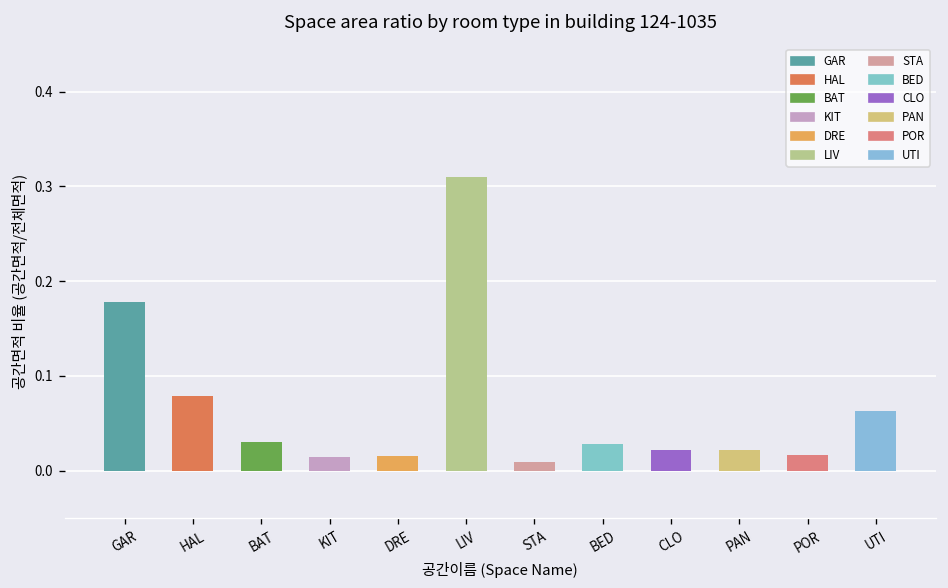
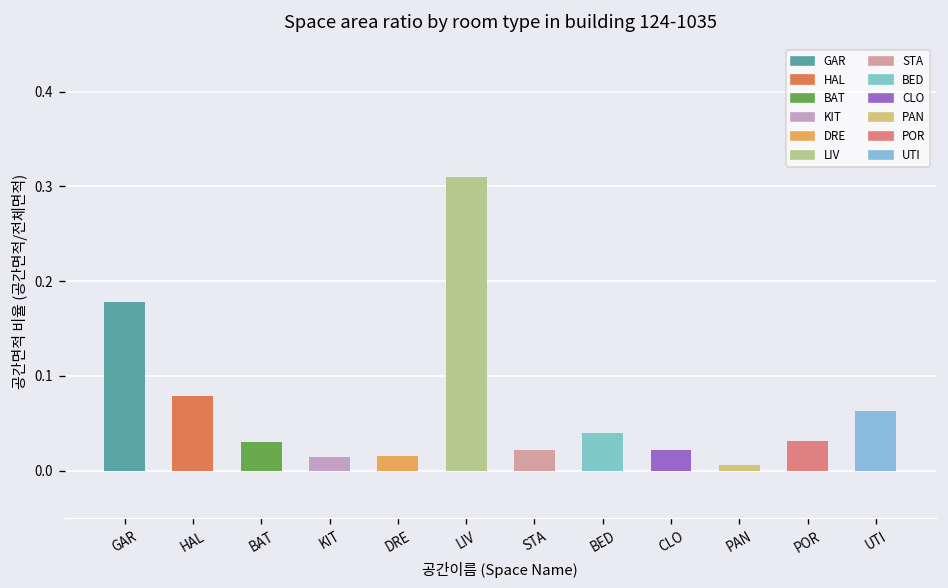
STA: 0.01 -> 0.02
BED: 0.03 -> 0.04
PAN: 0.02 -> 0.01
POR: 0.02 -> 0.03
